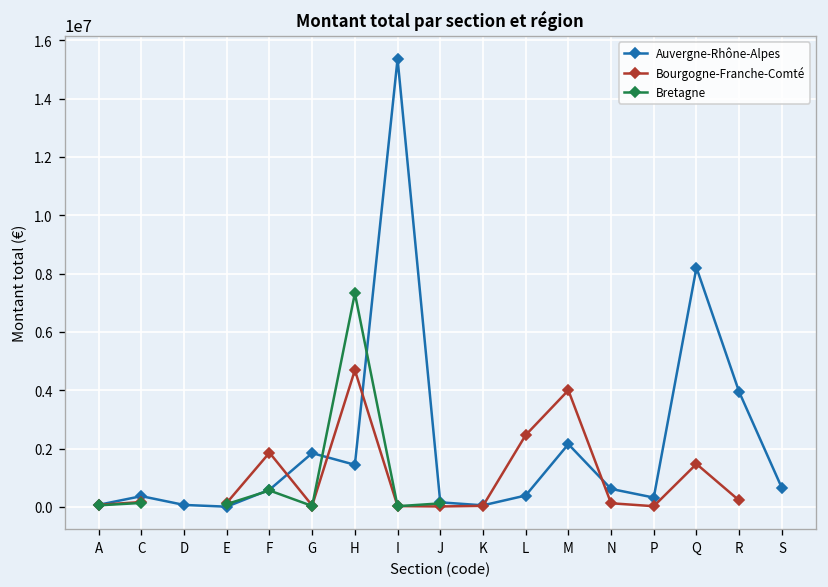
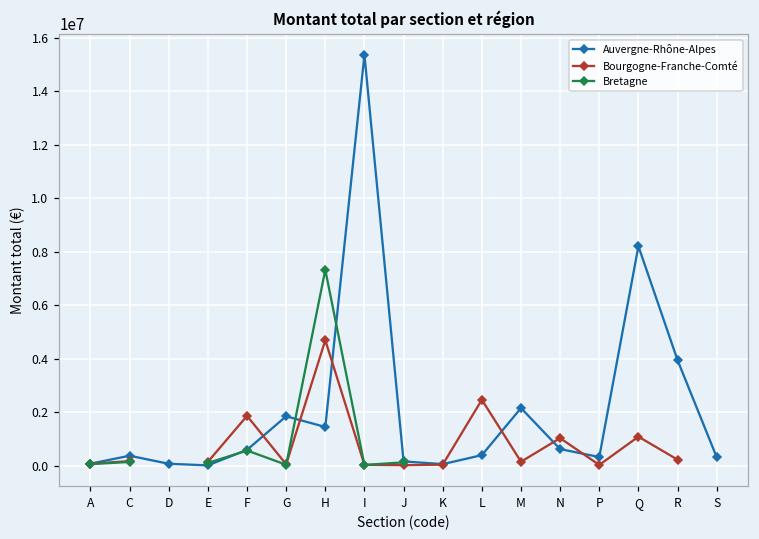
Bourgogne-Franche-Comté, M: 4000000 -> 100000
Bourgogne-Franche-Comté, N: 100000 -> 1000000
Bourgogne-Franche-Comté, Q: 1500000 -> 1100000
Auvergne-Rhône-Alpes, S: 700000 -> 300000
